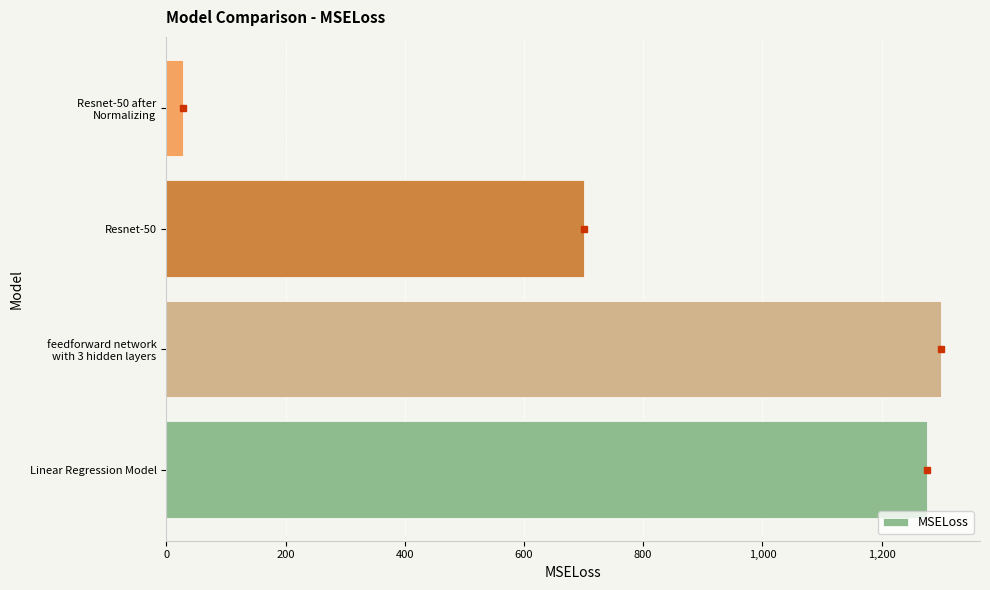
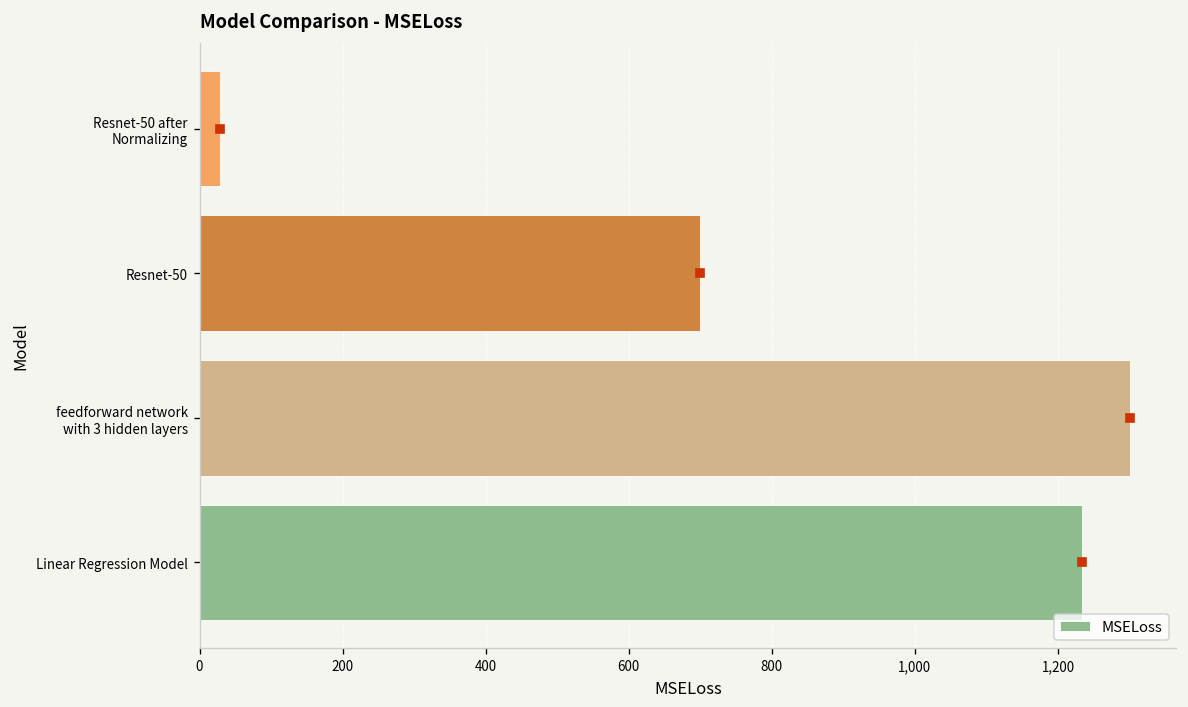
MSELoss, Linear Regression Model: 1,280 -> 1,230
